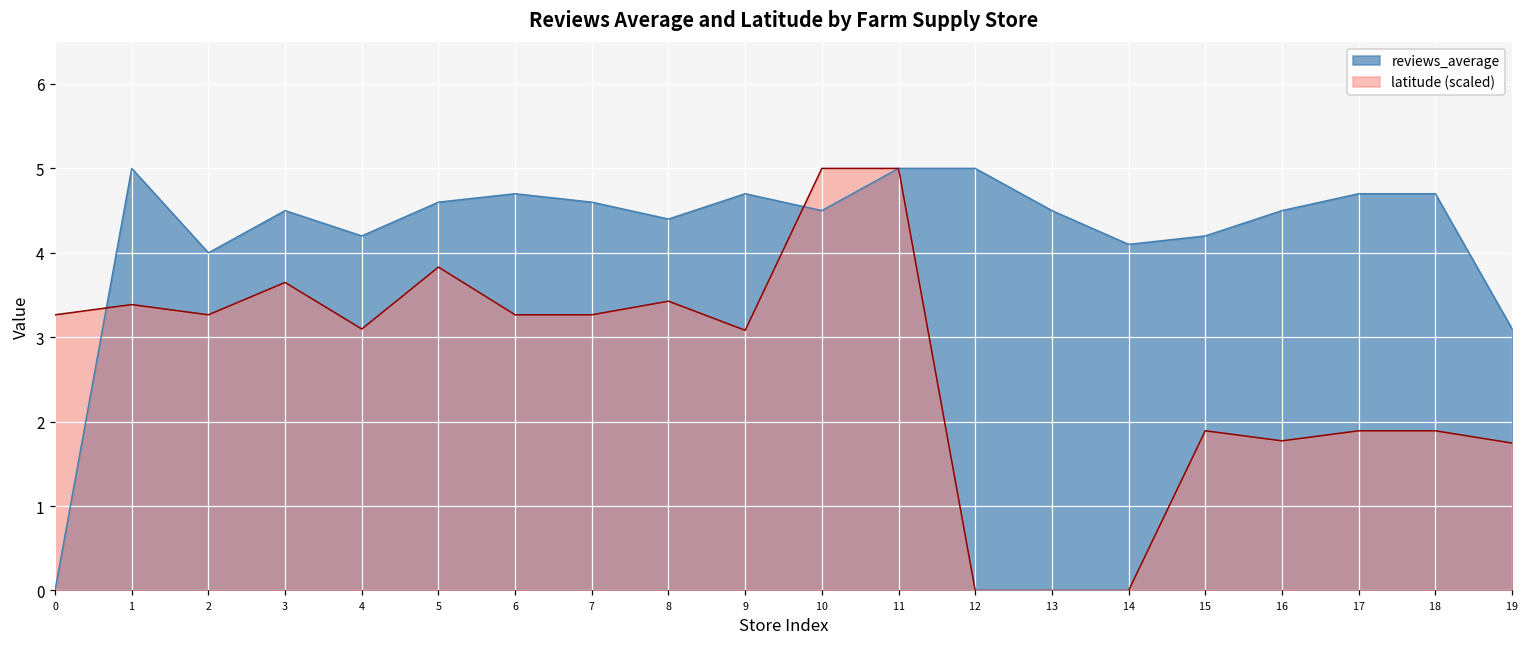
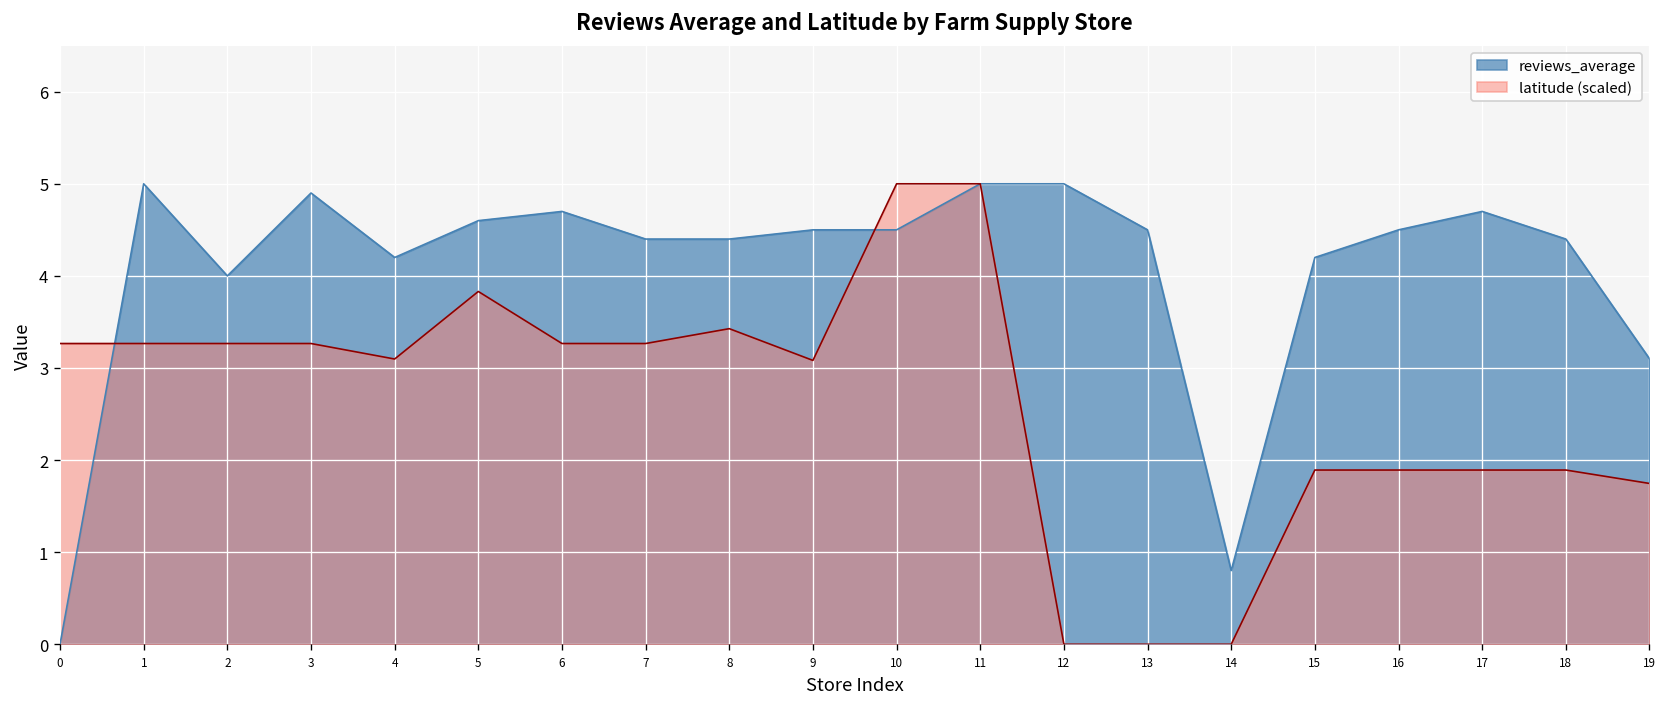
latitude (scaled), 1: 3.4 -> 3.3
reviews_average, 3: 4.5 -> 4.9
latitude (scaled), 3: 3.6 -> 3.3
reviews_average, 7: 4.6 -> 4.4
reviews_average, 9: 4.7 -> 4.5
reviews_average, 14: 4.1 -> 0.8
latitude (scaled), 16: 1.8 -> 1.9
reviews_average, 18: 4.7 -> 4.4
